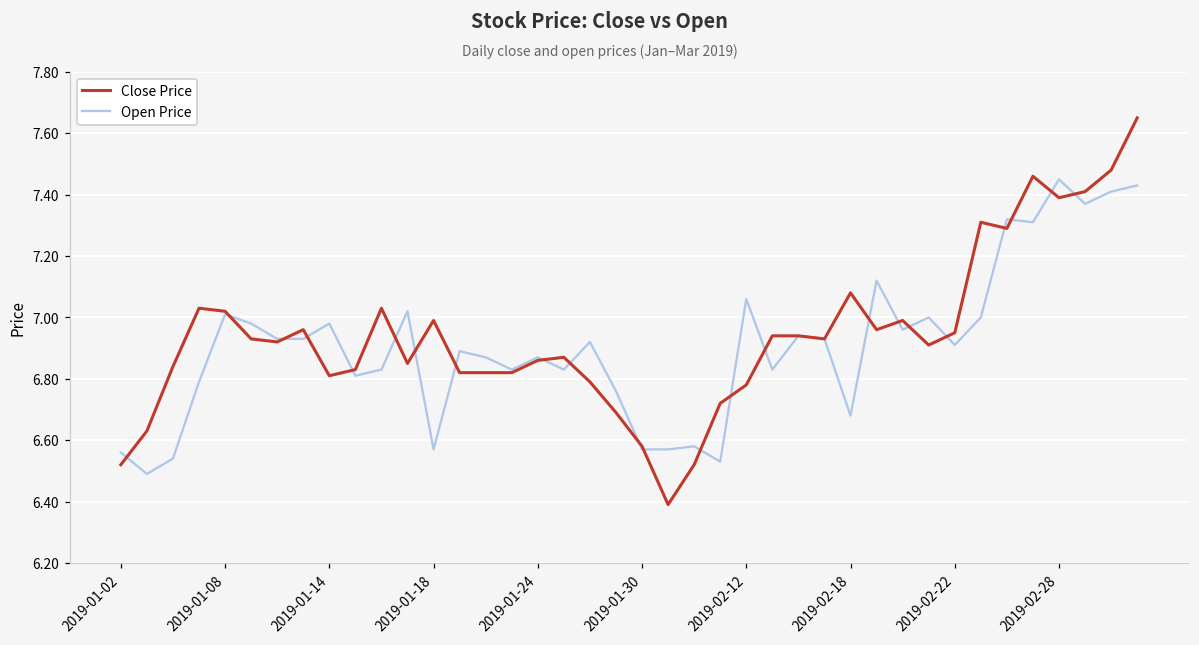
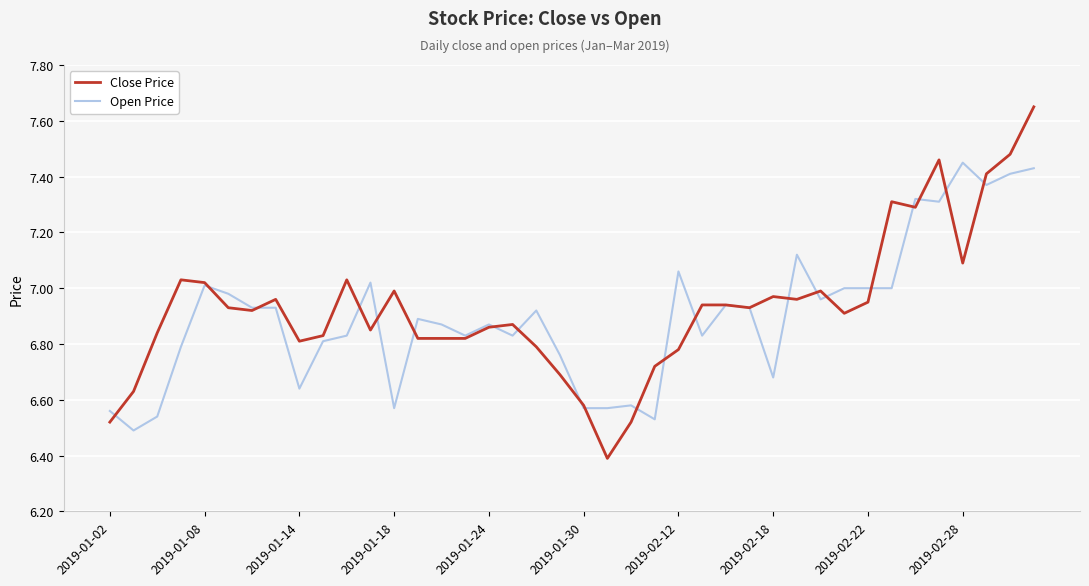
Open Price, 2019-01-14: 6.98 -> 6.64
Close Price, 2019-02-18: 7.08 -> 6.97
Open Price, 2019-02-22: 6.91 -> 7.00
Close Price, 2019-02-28: 7.39 -> 7.09
